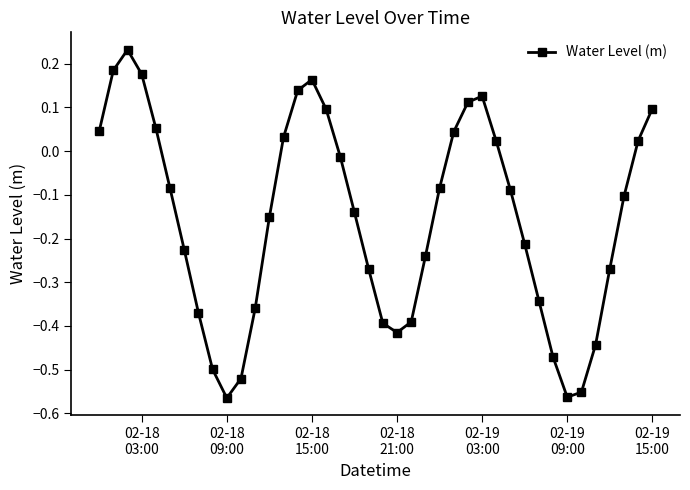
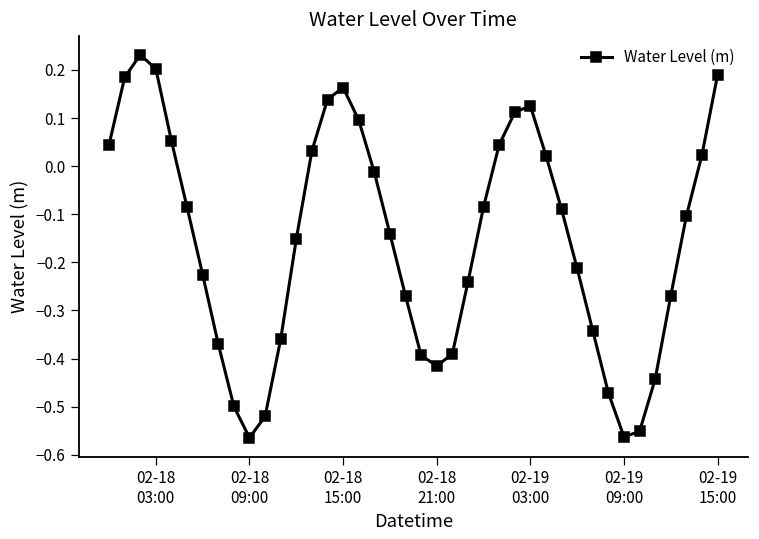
02-18 03:00: 0.18 -> 0.20
02-19 15:00: 0.10 -> 0.19
